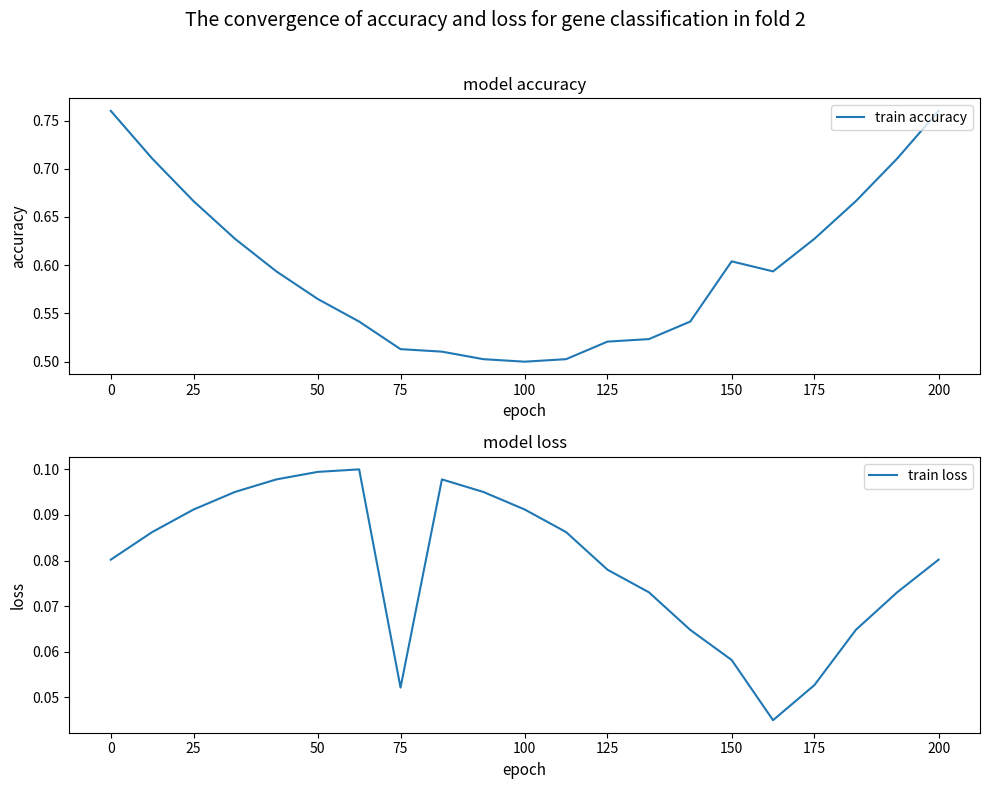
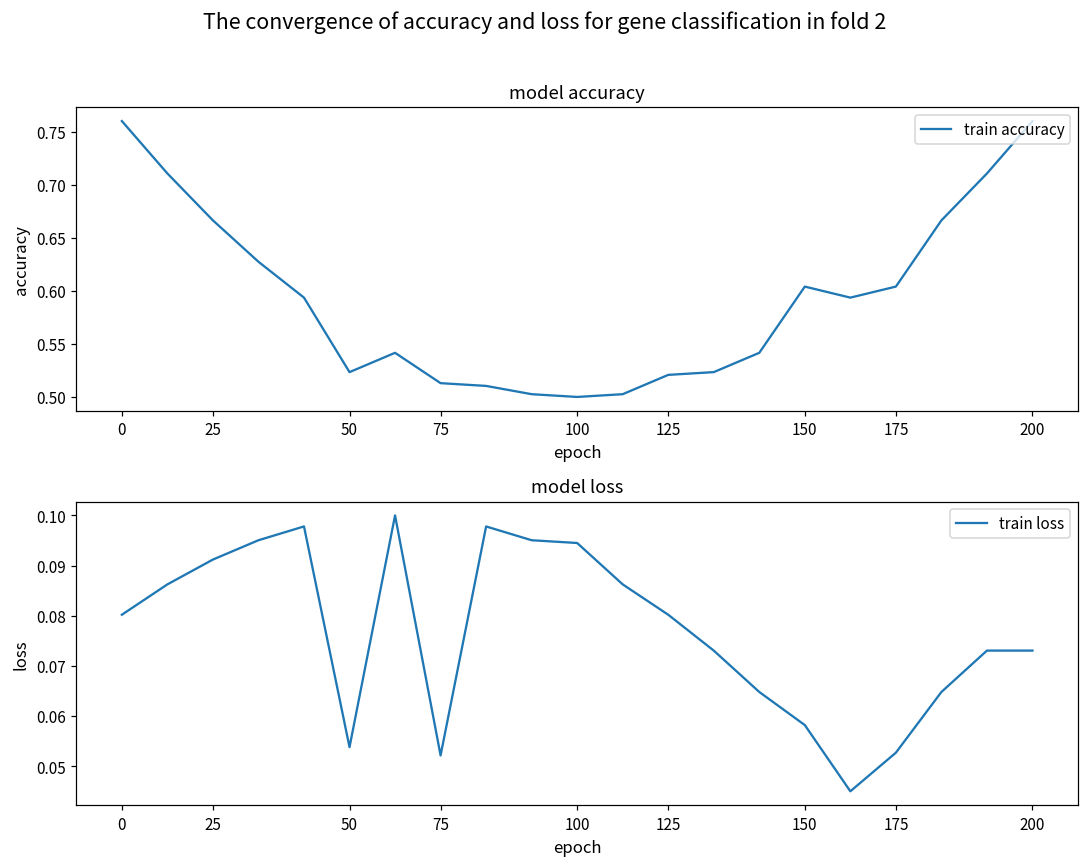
model accuracy, 50: 0.57 -> 0.52
model accuracy, 175: 0.63 -> 0.60
model loss, 50: 0.099 -> 0.054
model loss, 100: 0.091 -> 0.095
model loss, 125: 0.078 -> 0.080
model loss, 200: 0.080 -> 0.073
